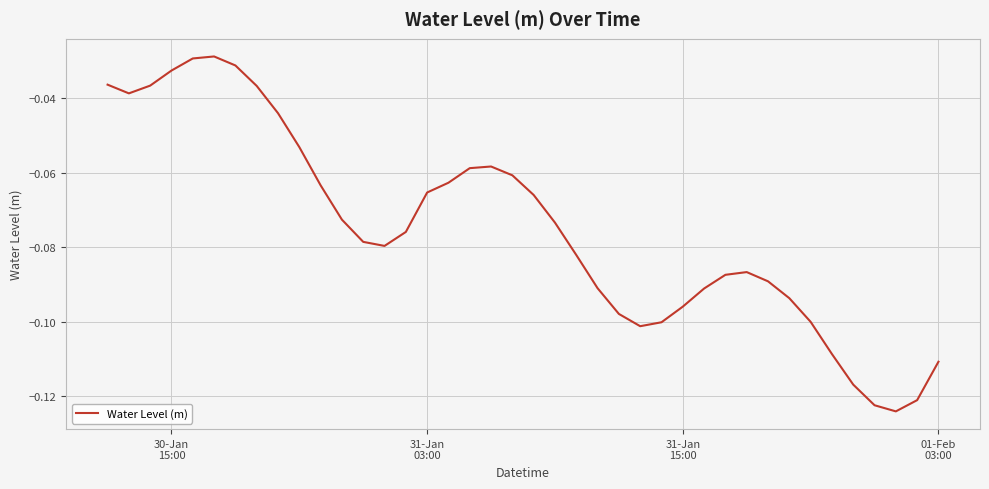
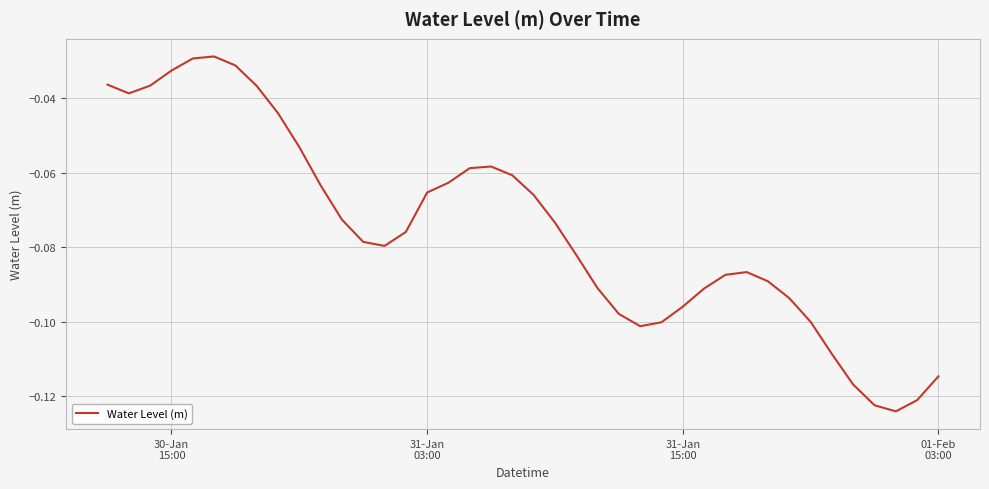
01-Feb 03:00: -0.111 -> -0.115
